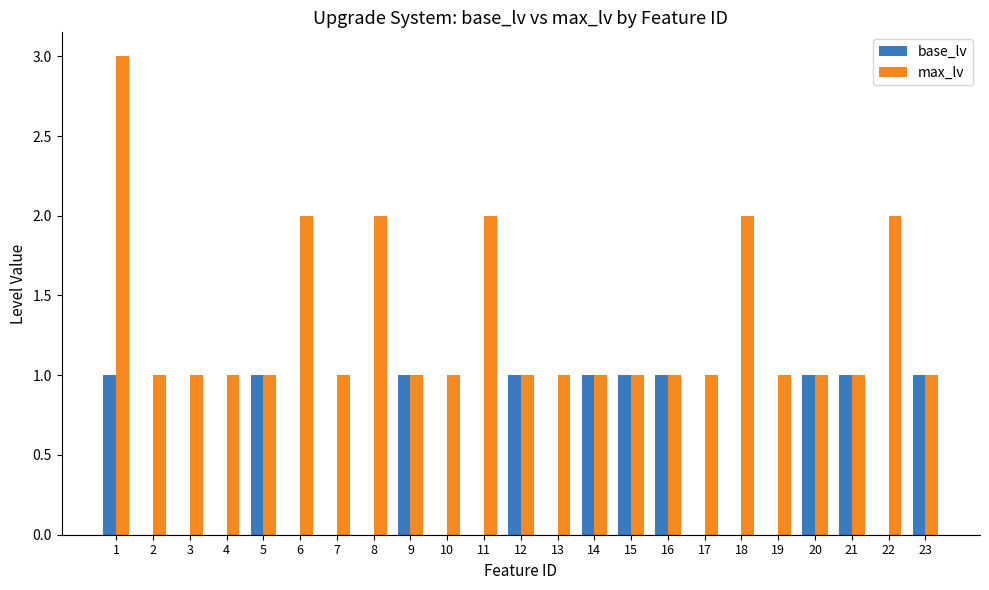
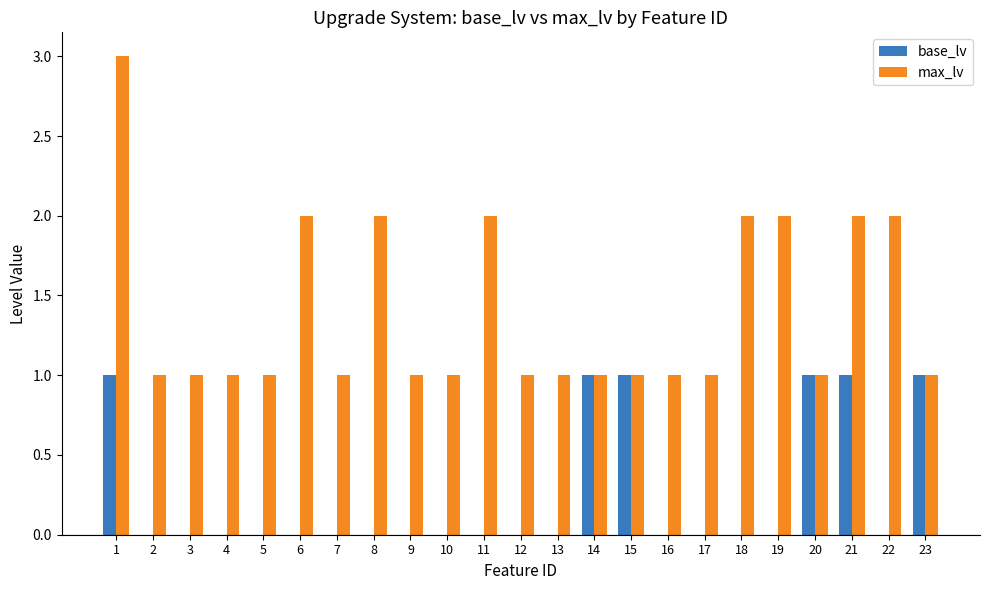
base_lv, 5: 1 -> 0
base_lv, 9: 1 -> 0
base_lv, 12: 1 -> 0
base_lv, 16: 1 -> 0
max_lv, 19: 1 -> 2
max_lv, 21: 1 -> 2
